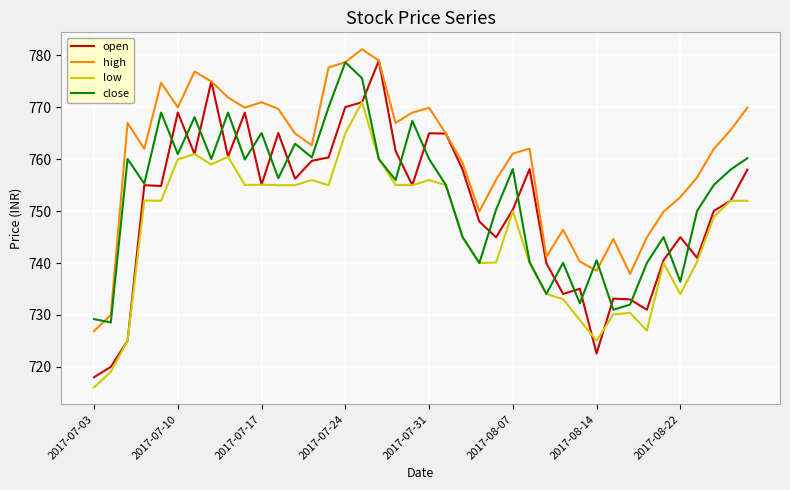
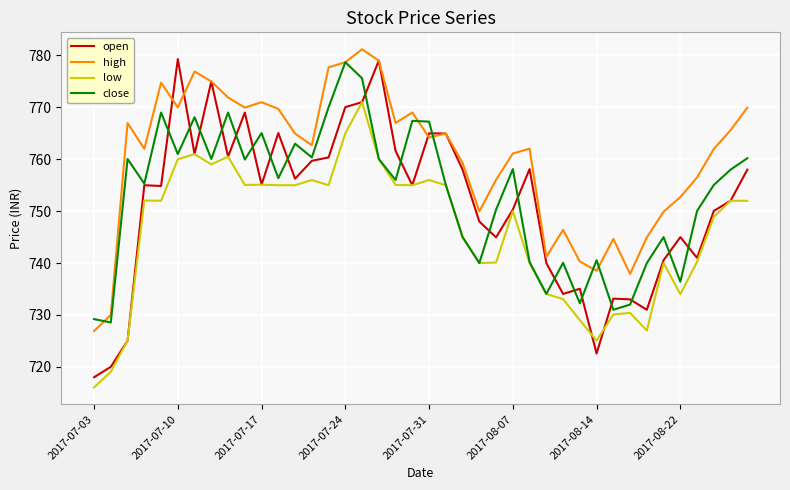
open, 2017-07-10: 769 -> 779
high, 2017-07-31: 770 -> 764
close, 2017-07-31: 760 -> 767
